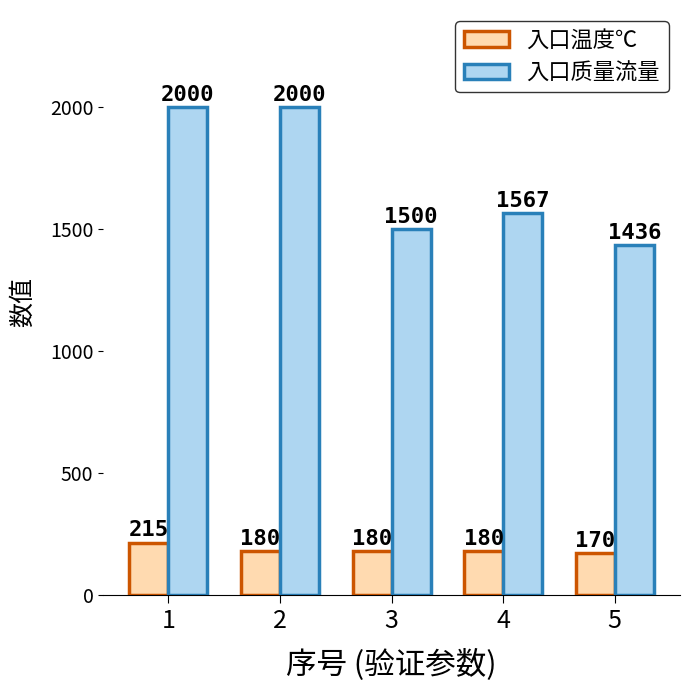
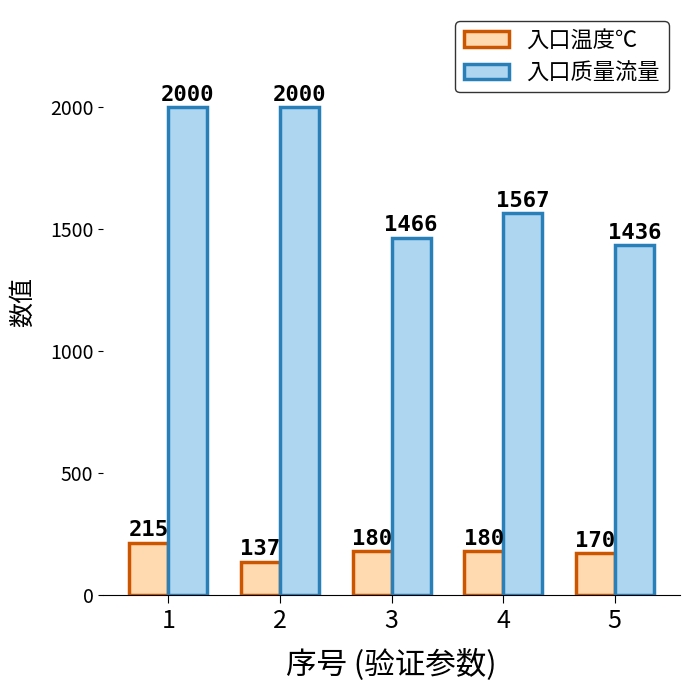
入口温度℃, 2: 180 -> 137
入口质量流量, 3: 1500 -> 1466
